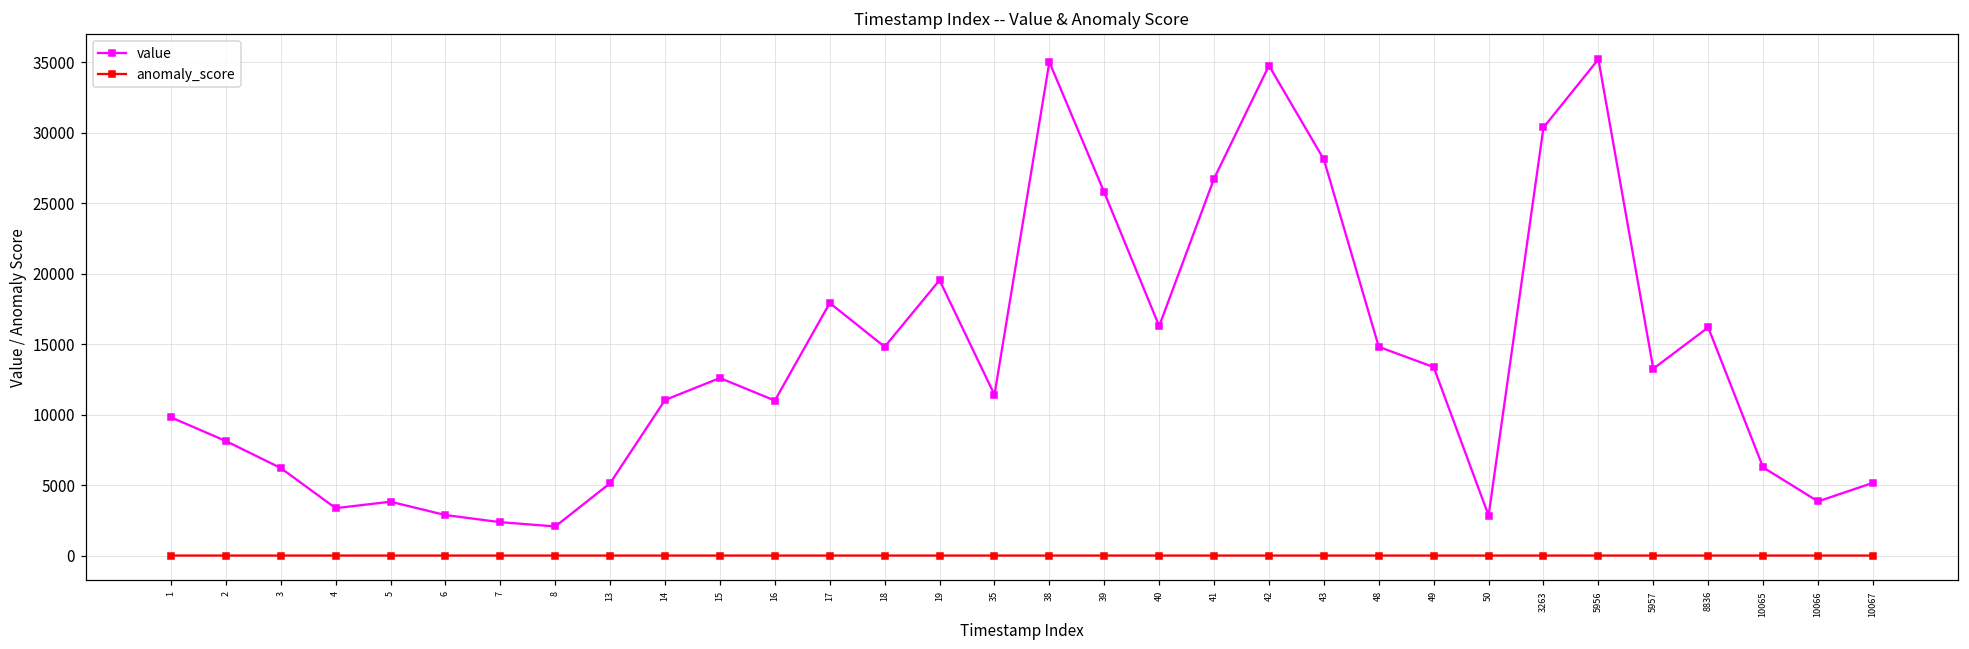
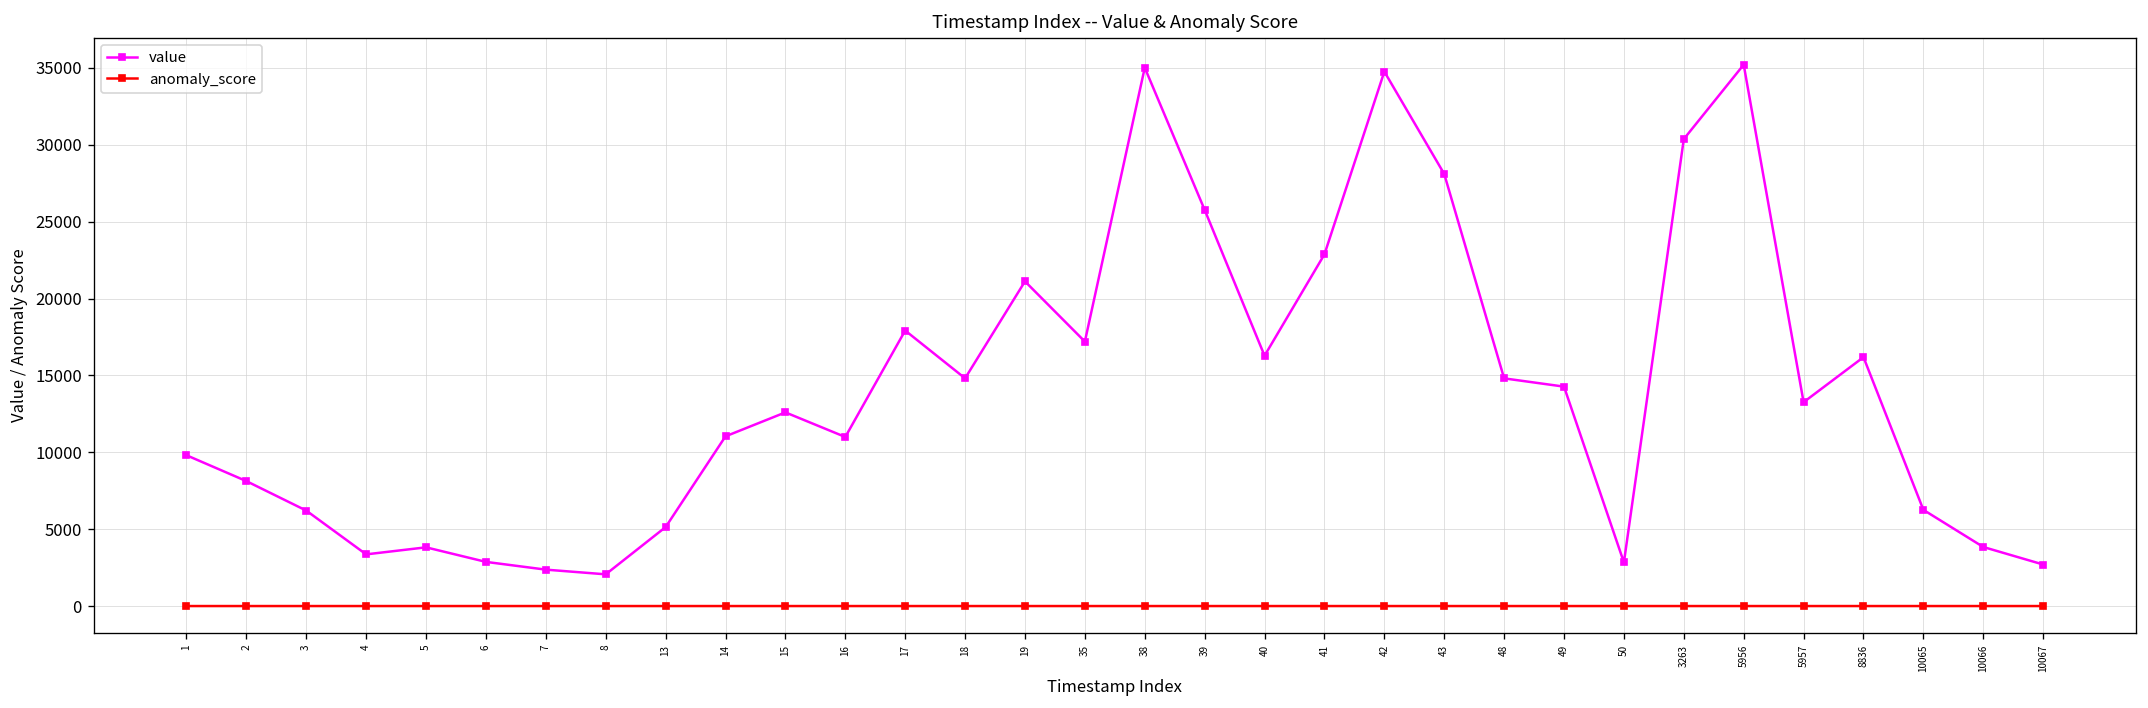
value, 19: 19500 -> 21100
value, 35: 11400 -> 17200
value, 41: 26700 -> 22900
value, 49: 13400 -> 14300
value, 10067: 5200 -> 2700
